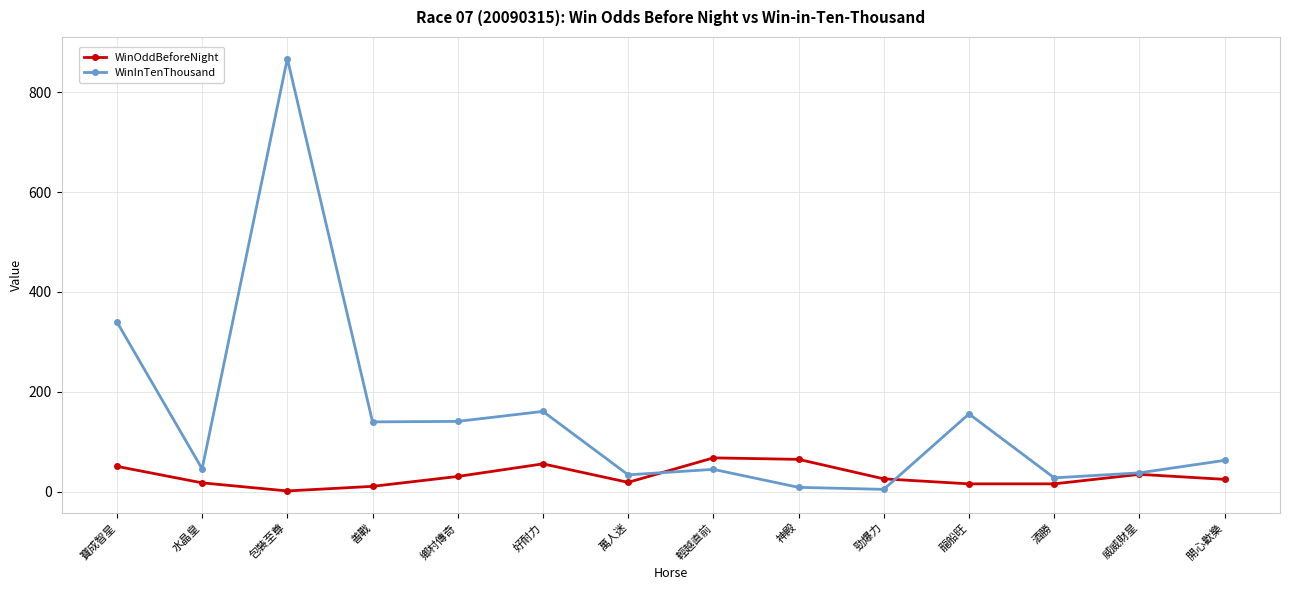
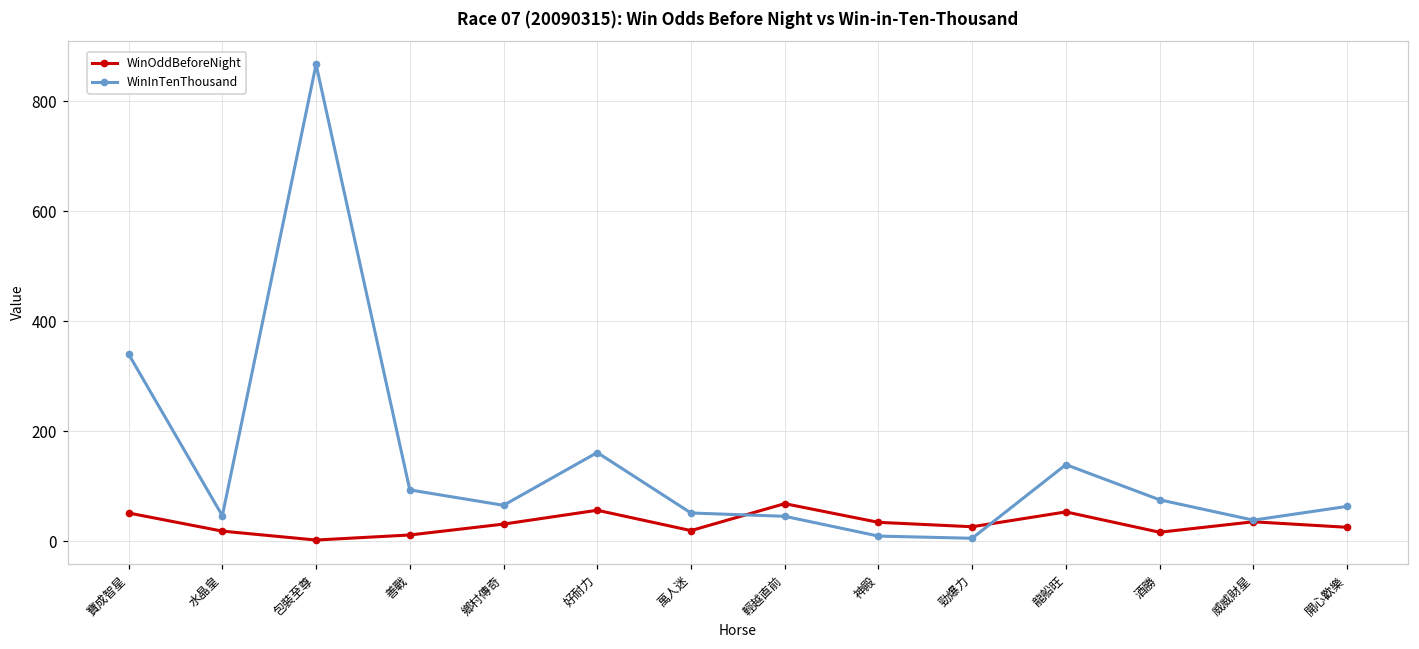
WinInTenThousand, 善戰: 140 -> 90
WinInTenThousand, 鄉村傳奇: 140 -> 70
WinInTenThousand, 萬人迷: 30 -> 50
WinOddBeforeNight, 神殿: 70 -> 30
WinOddBeforeNight, 龍船旺: 20 -> 50
WinInTenThousand, 龍船旺: 160 -> 140
WinInTenThousand, 酒勝: 30 -> 80
